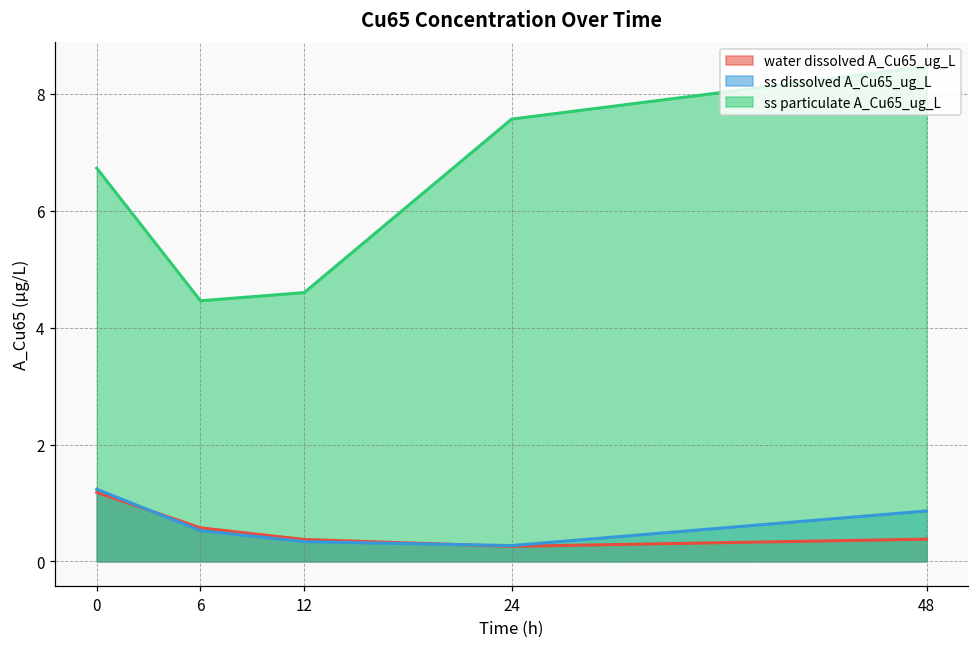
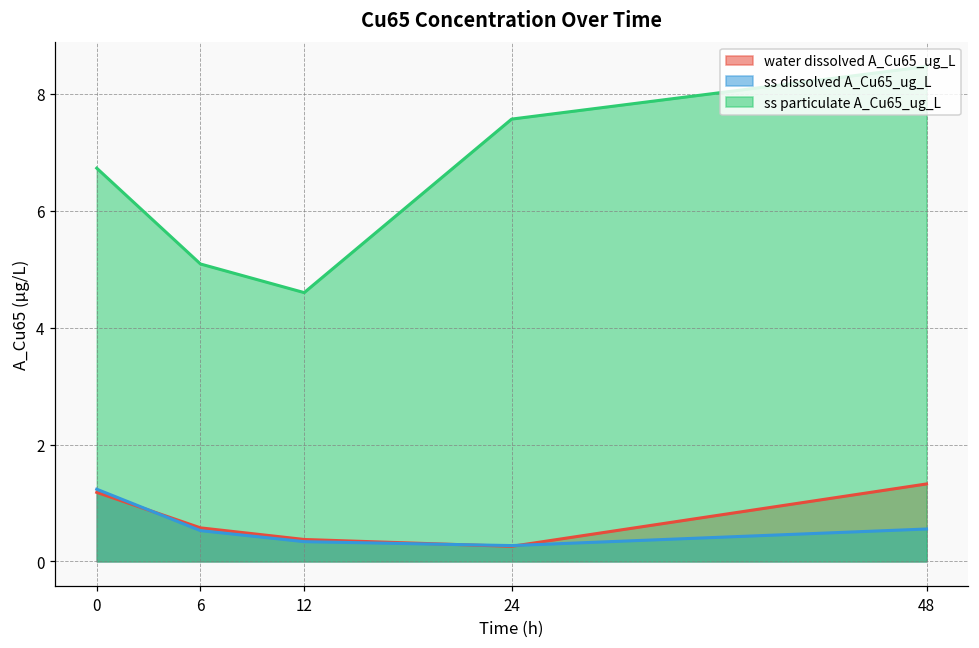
ss particulate A_Cu65_ug_L, 6: 4.5 -> 5.1
water dissolved A_Cu65_ug_L, 48: 0.4 -> 1.3
ss dissolved A_Cu65_ug_L, 48: 0.9 -> 0.6
